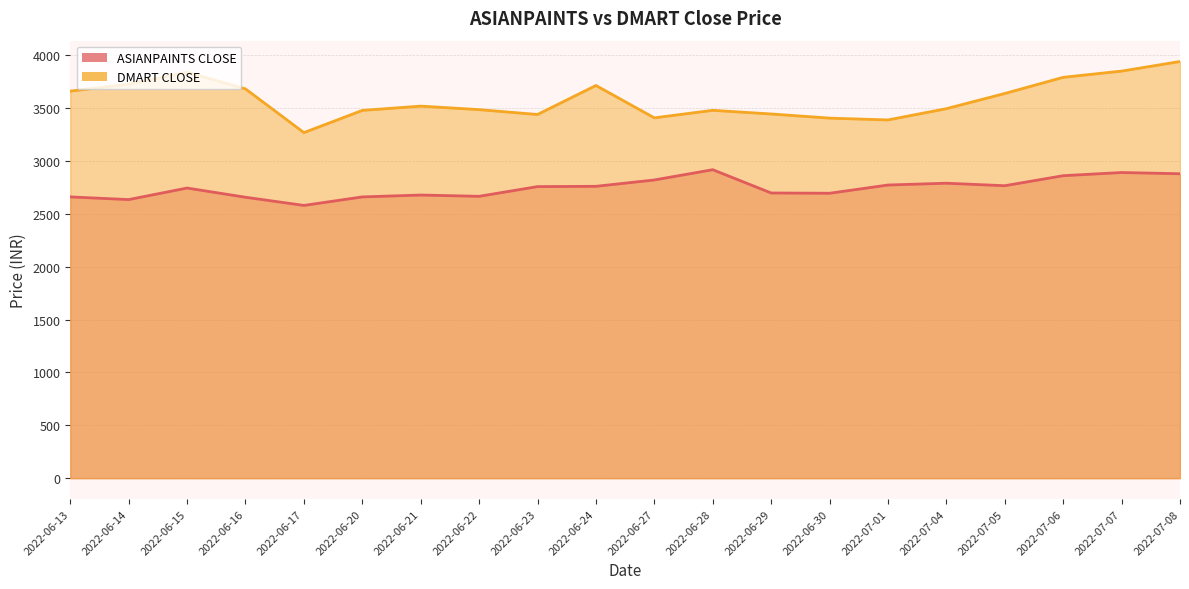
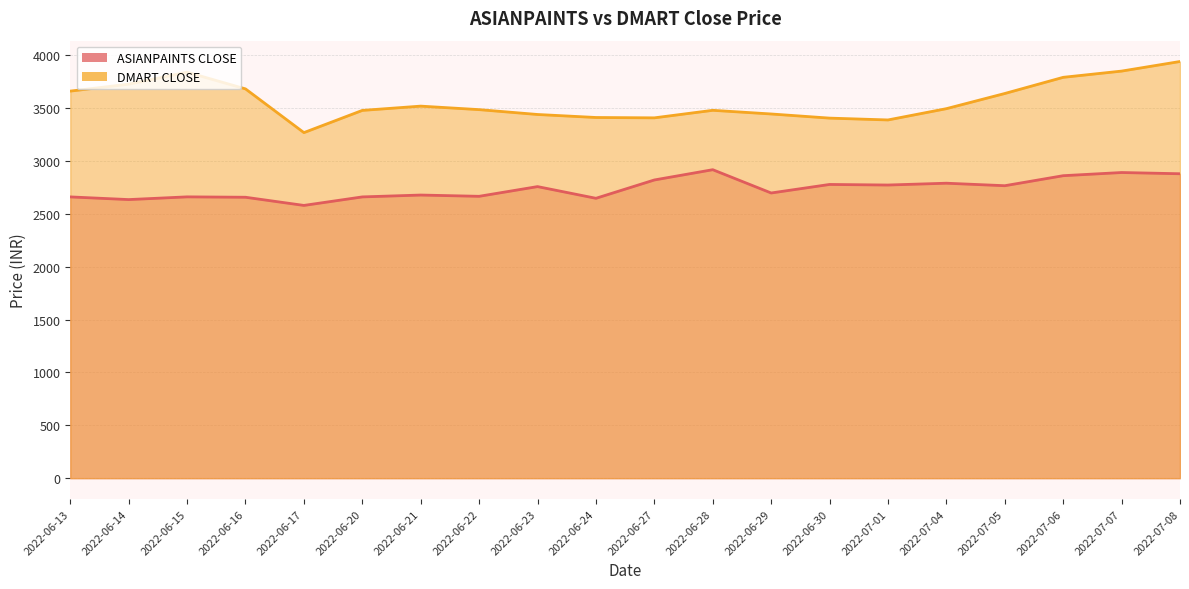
ASIANPAINTS CLOSE, 2022-06-15: 2740 -> 2660
ASIANPAINTS CLOSE, 2022-06-24: 2760 -> 2650
DMART CLOSE, 2022-06-24: 3710 -> 3410
ASIANPAINTS CLOSE, 2022-06-30: 2700 -> 2780
